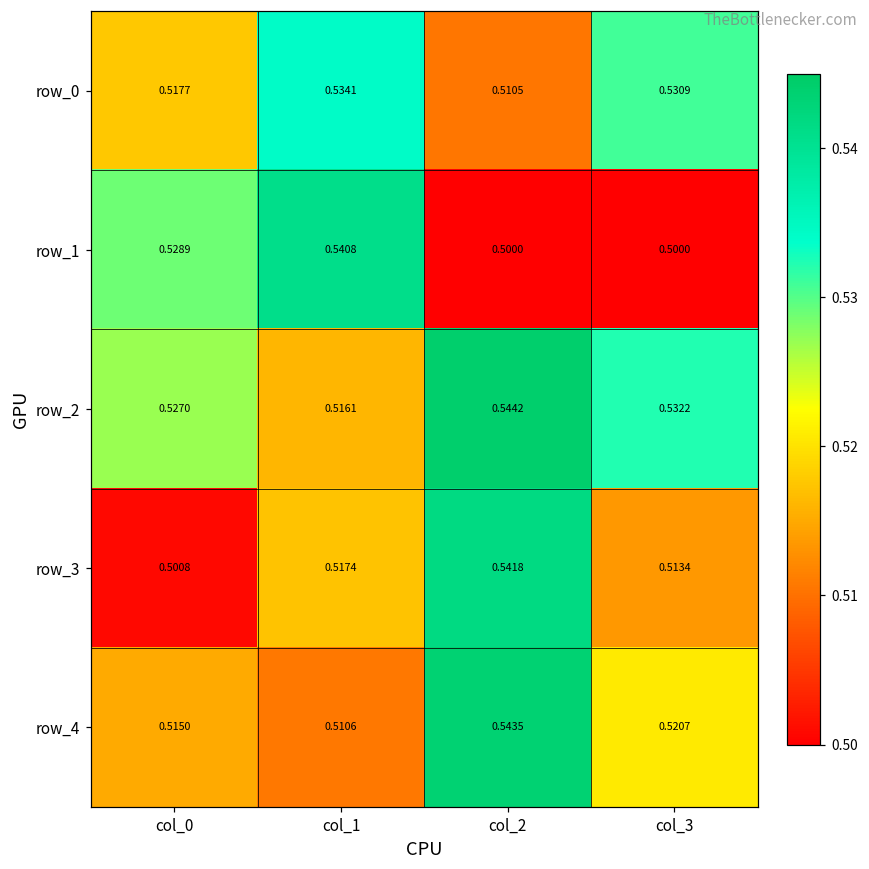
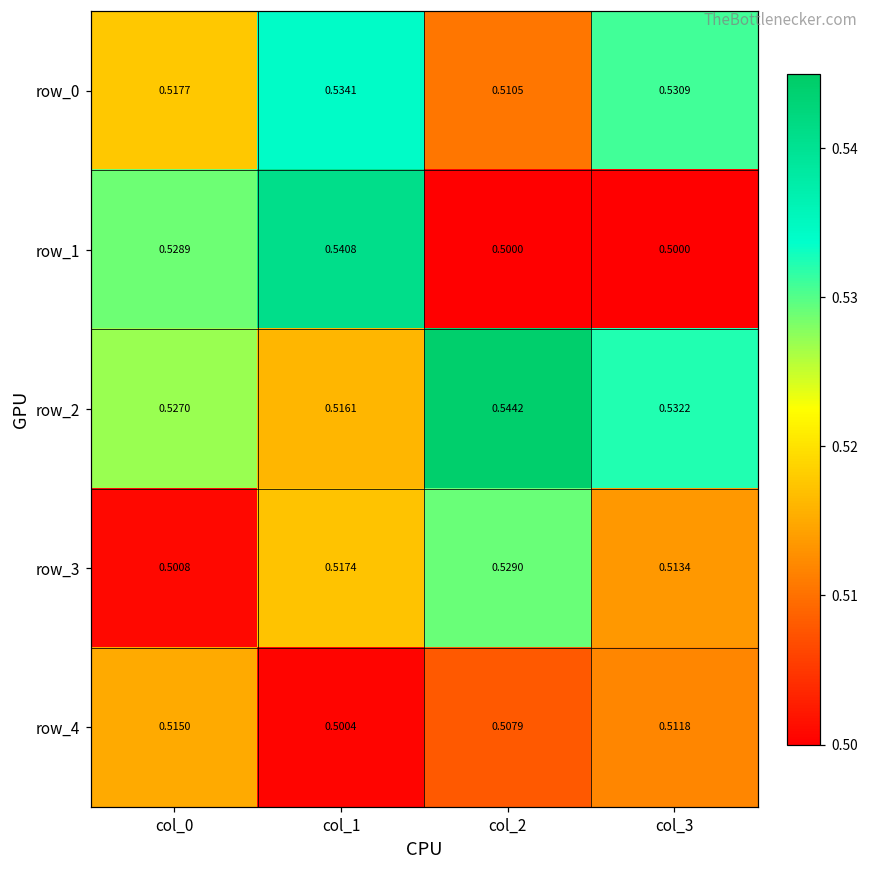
row_3, col_2: 0.5418 -> 0.5290
row_4, col_1: 0.5106 -> 0.5004
row_4, col_2: 0.5435 -> 0.5079
row_4, col_3: 0.5207 -> 0.5118
